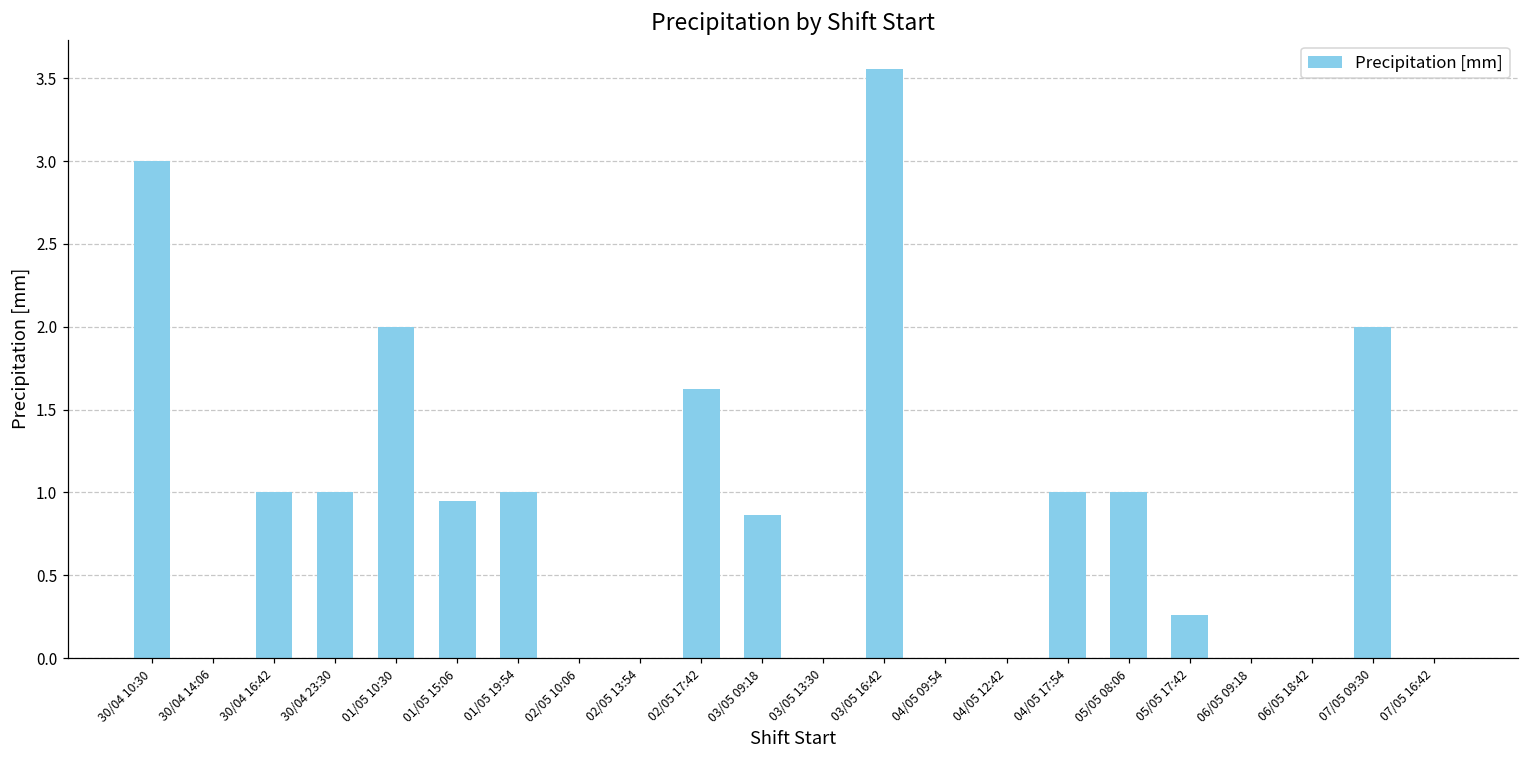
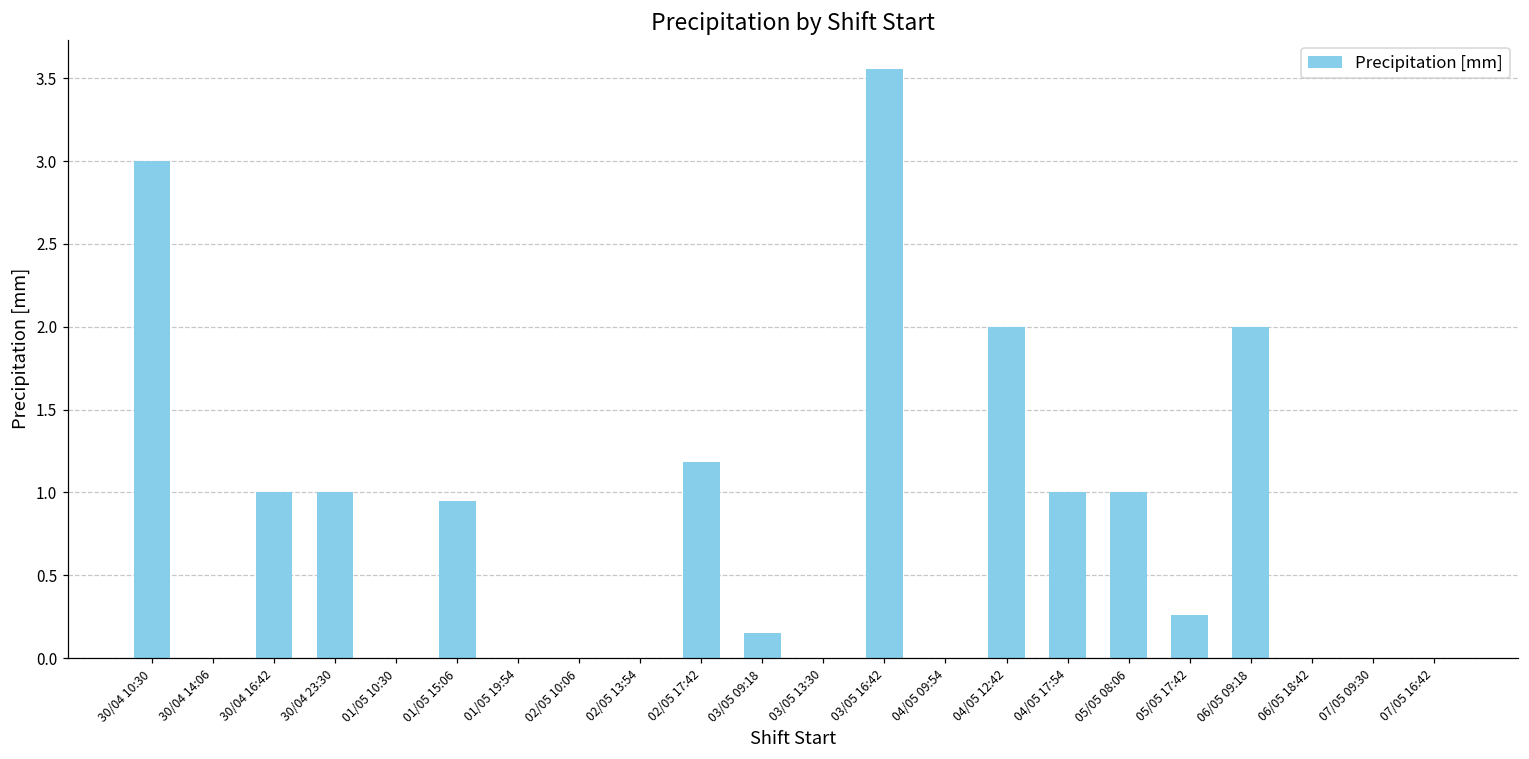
01/05 10:30: 2 -> 0
01/05 19:54: 1 -> 0
02/05 17:42: 1.63 -> 1.19
03/05 09:18: 0.86 -> 0.15
04/05 12:42: 0 -> 2
06/05 09:18: 0 -> 2
07/05 09:30: 2 -> 0
